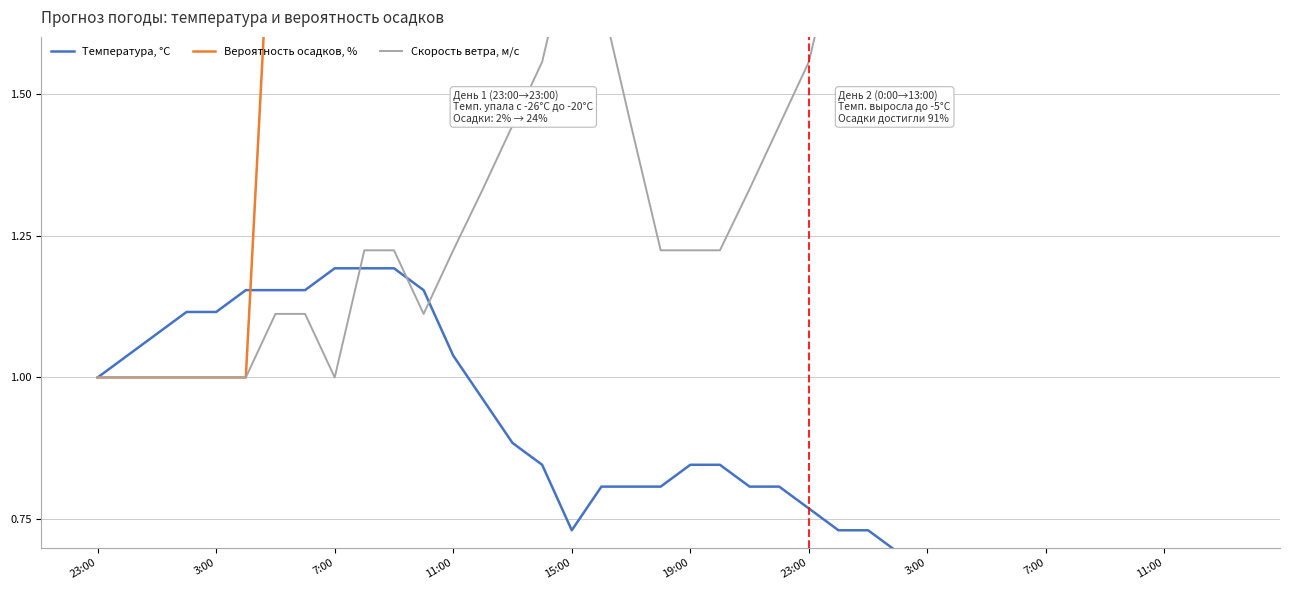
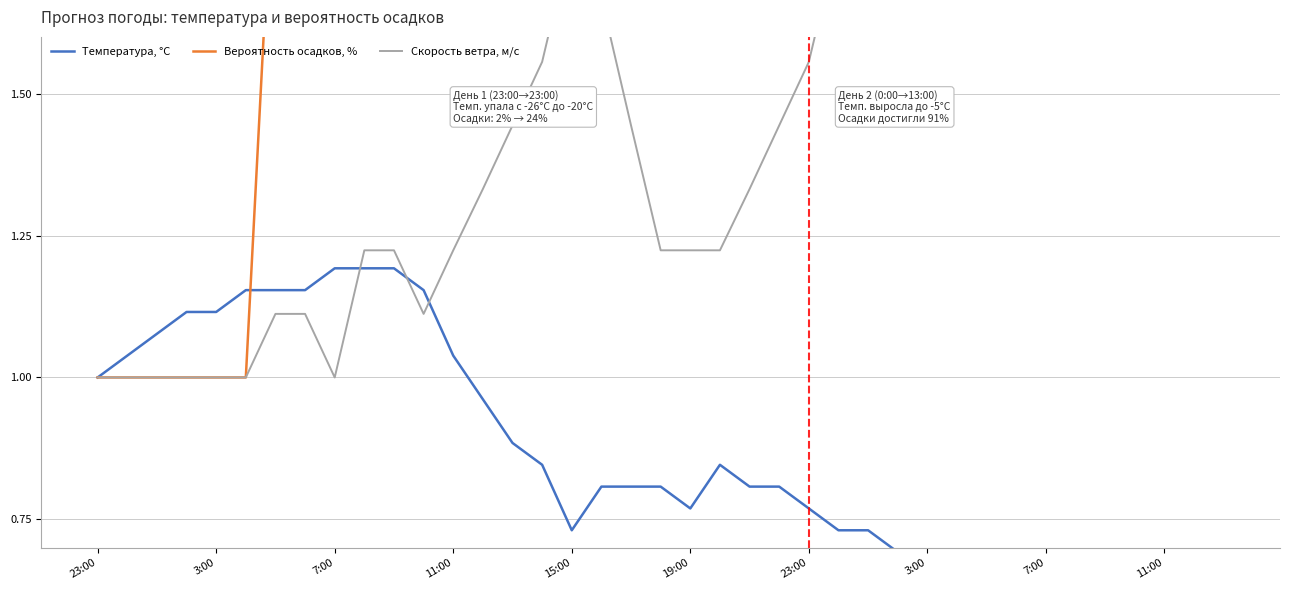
Температура, °C, 19:00: 0.85 -> 0.77
